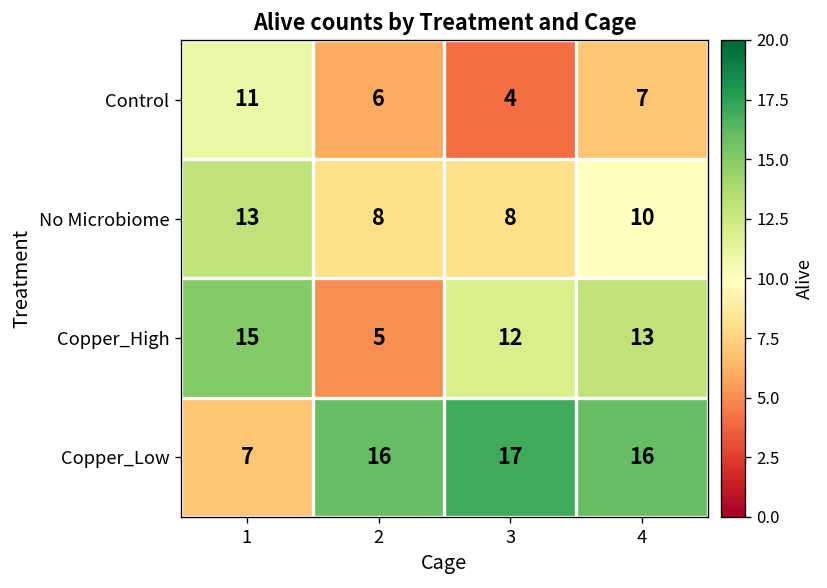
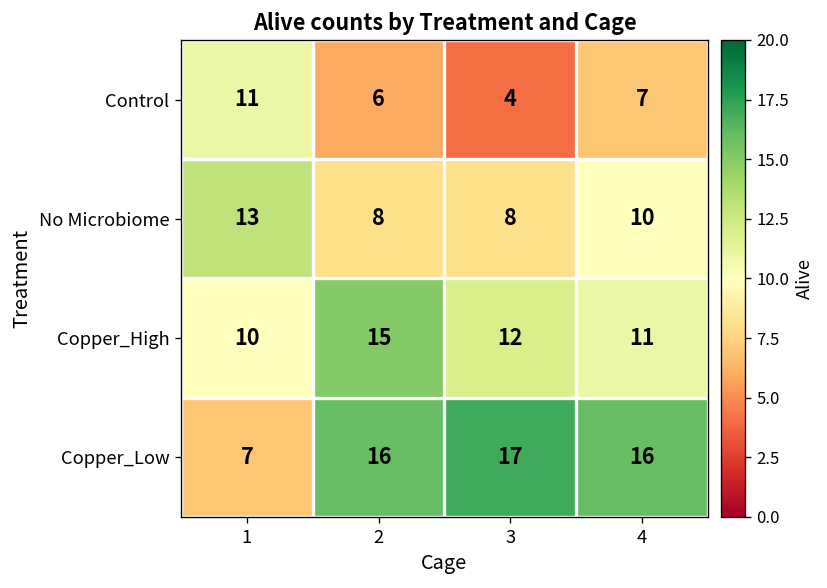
Copper_High, 1: 15 -> 10
Copper_High, 2: 5 -> 15
Copper_High, 4: 13 -> 11
